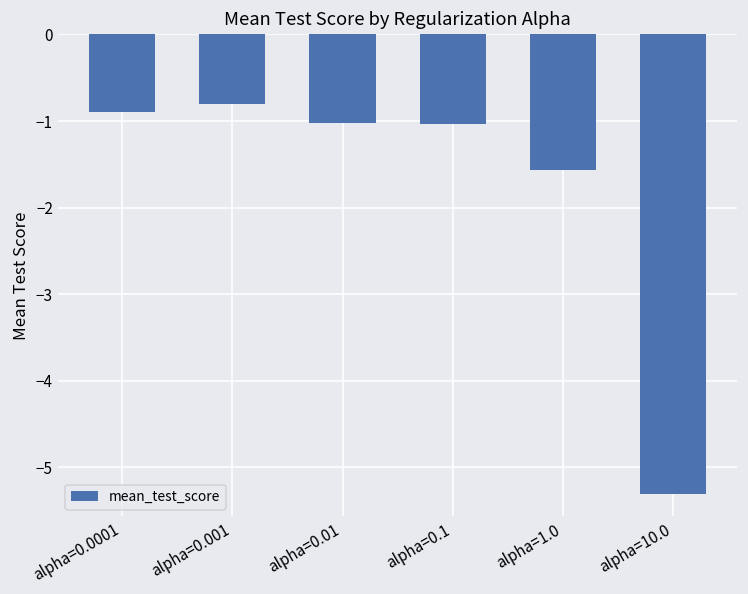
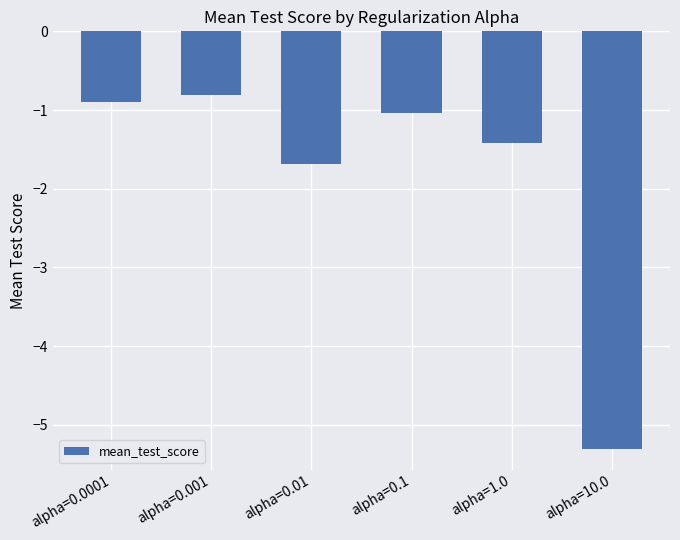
alpha=0.01: -1.0 -> -1.7
alpha=1.0: -1.6 -> -1.4
